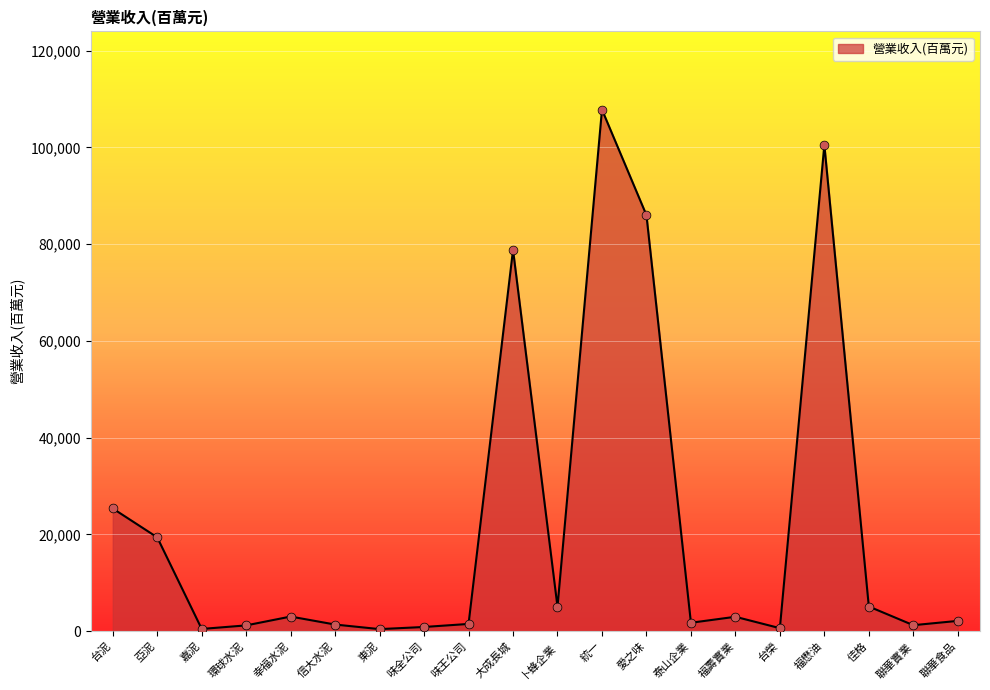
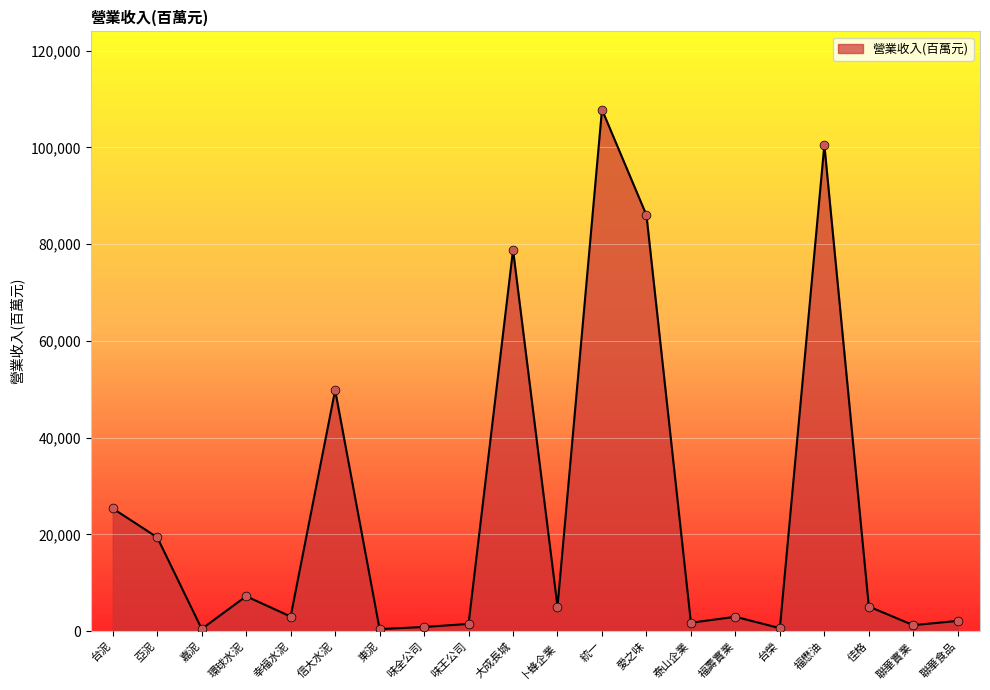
環球水泥: 1,000 -> 7,000
信大水泥: 1,000 -> 50,000
